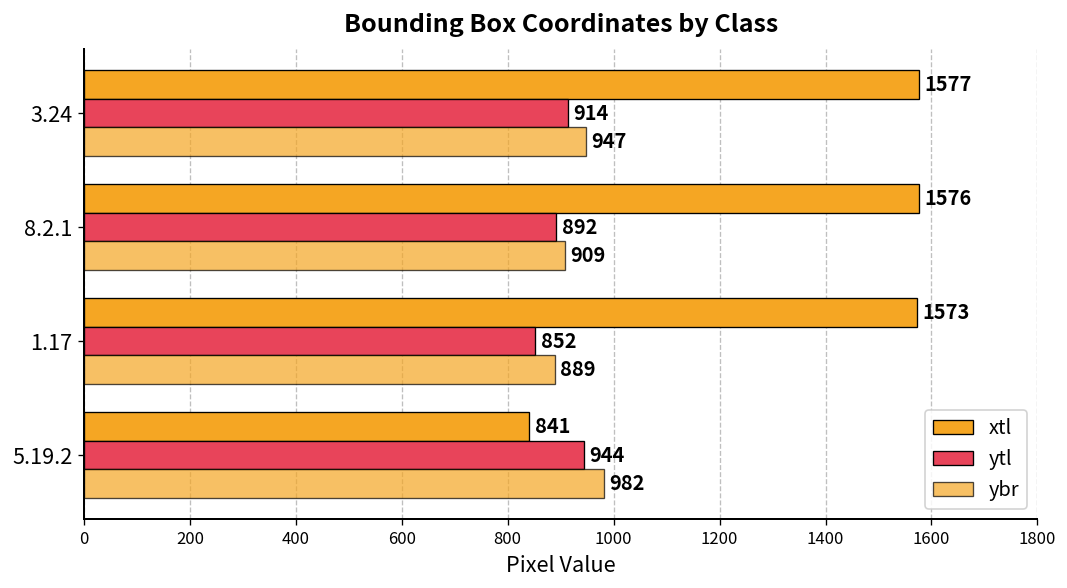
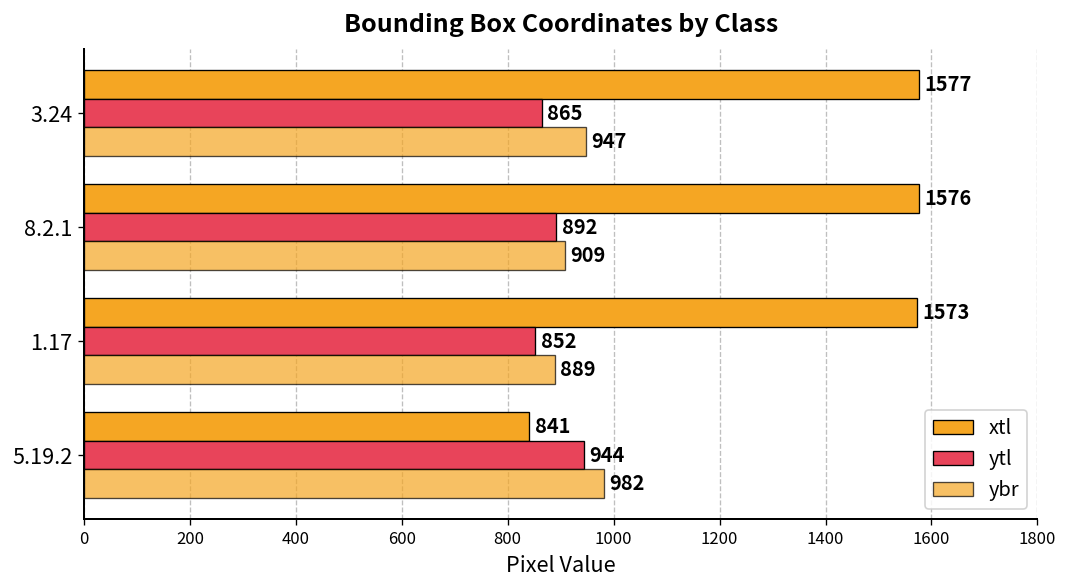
ytl, 3.24: 914 -> 865
